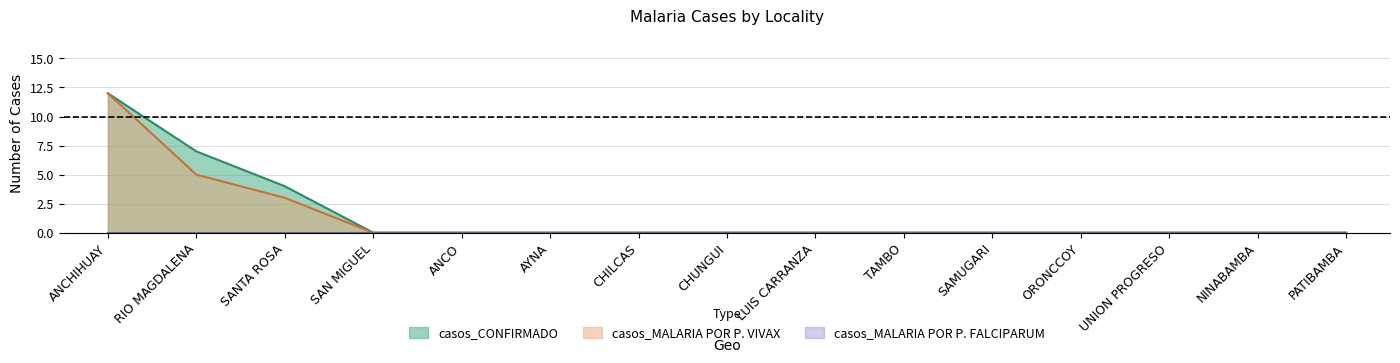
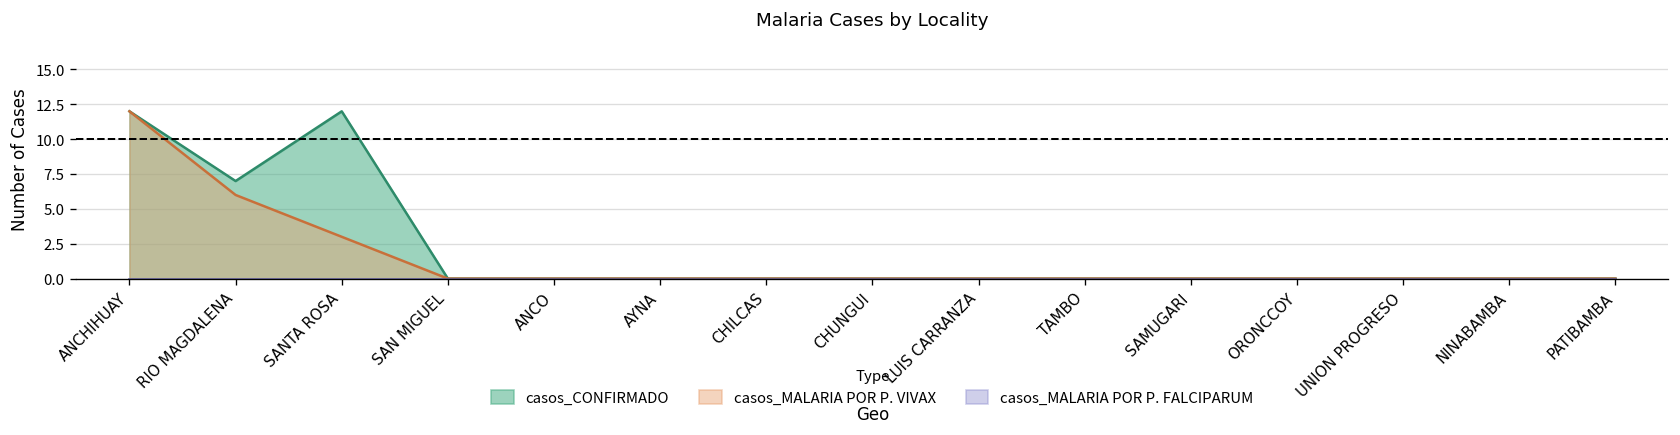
casos_MALARIA POR P. VIVAX, RIO MAGDALENA: 5 -> 6
casos_CONFIRMADO, SANTA ROSA: 4 -> 12
